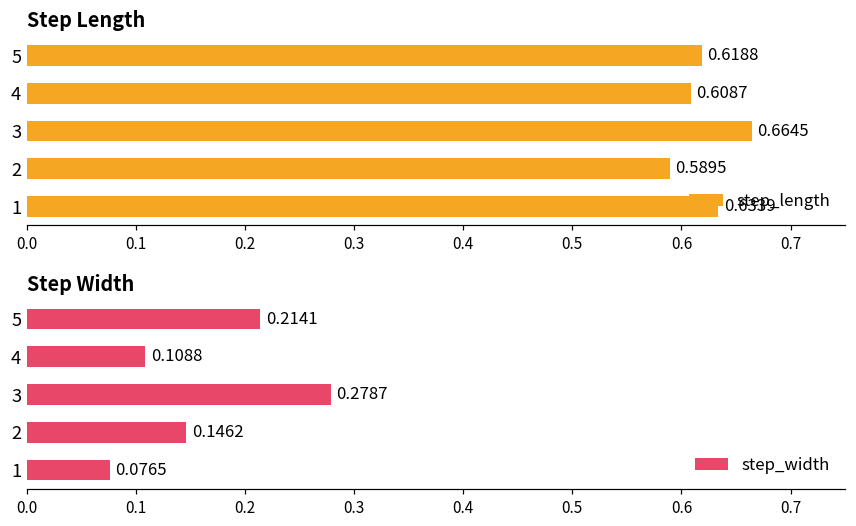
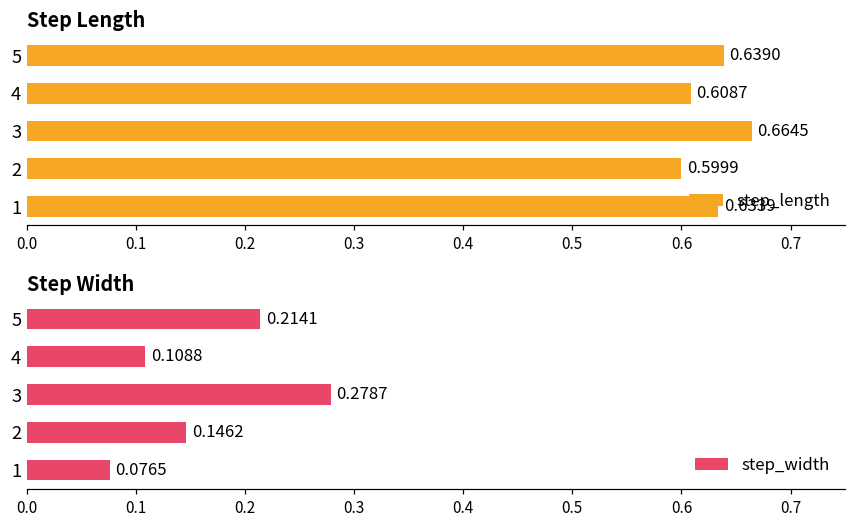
Step Length, 5: 0.6188 -> 0.6390
Step Length, 2: 0.5895 -> 0.5999
